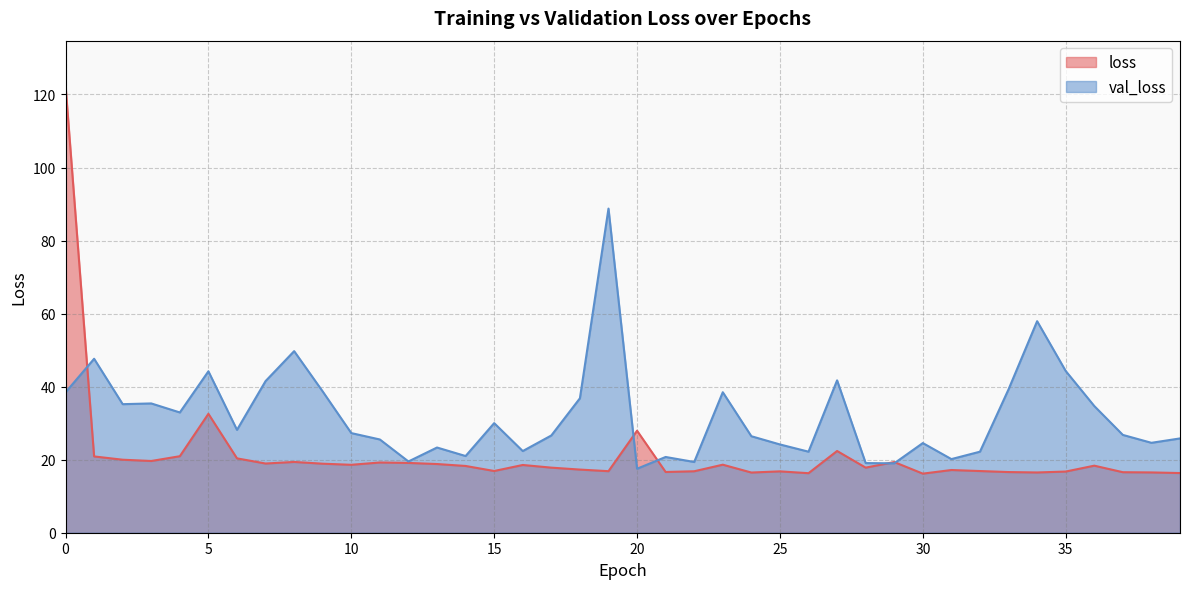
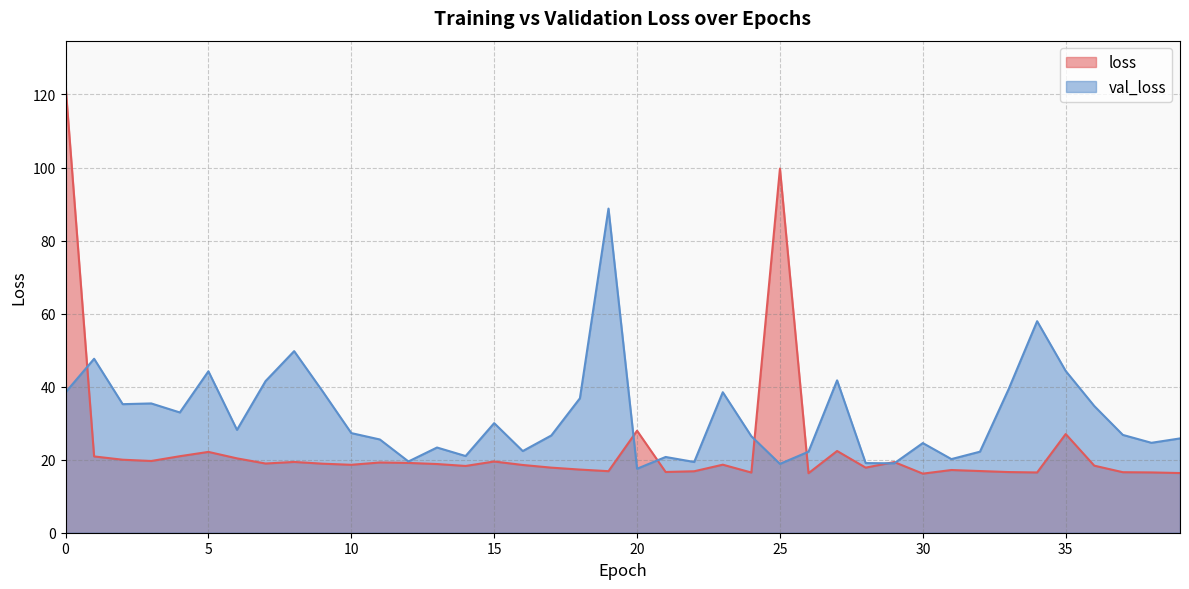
loss, 5: 33 -> 22
loss, 15: 17 -> 20
loss, 25: 17 -> 100
val_loss, 25: 24 -> 19
loss, 35: 17 -> 27
